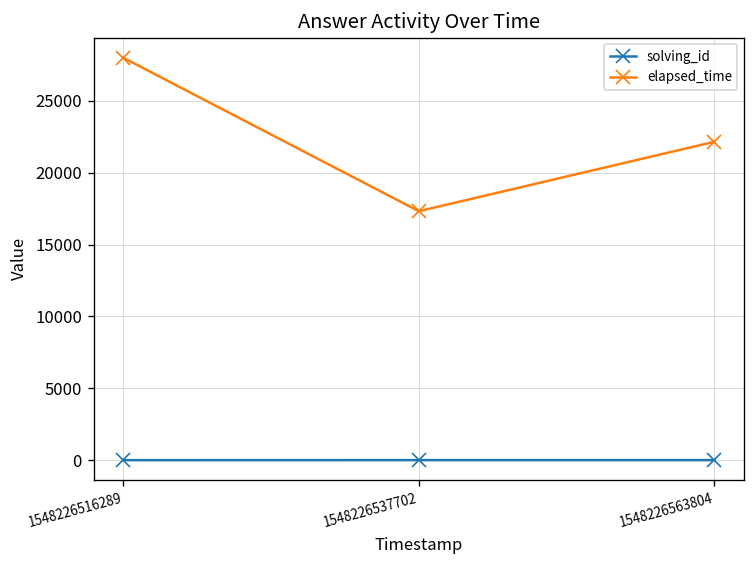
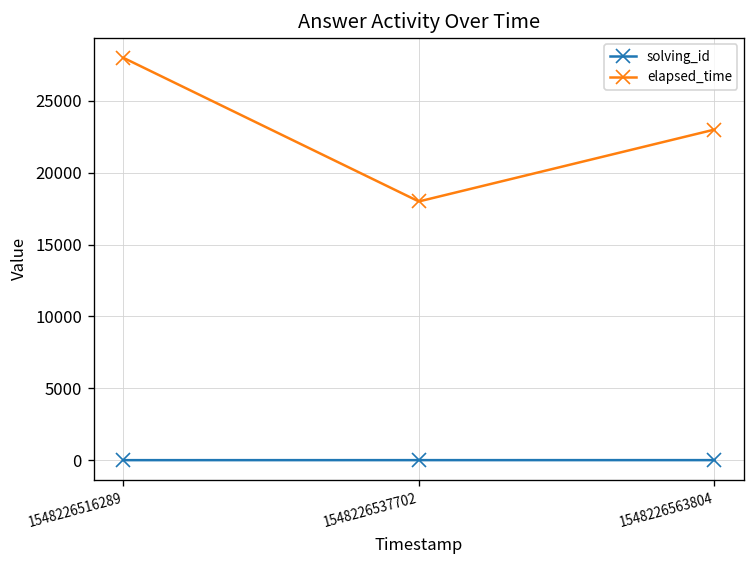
elapsed_time, 1548226537702: 17300 -> 18000
elapsed_time, 1548226563804: 22200 -> 23000
